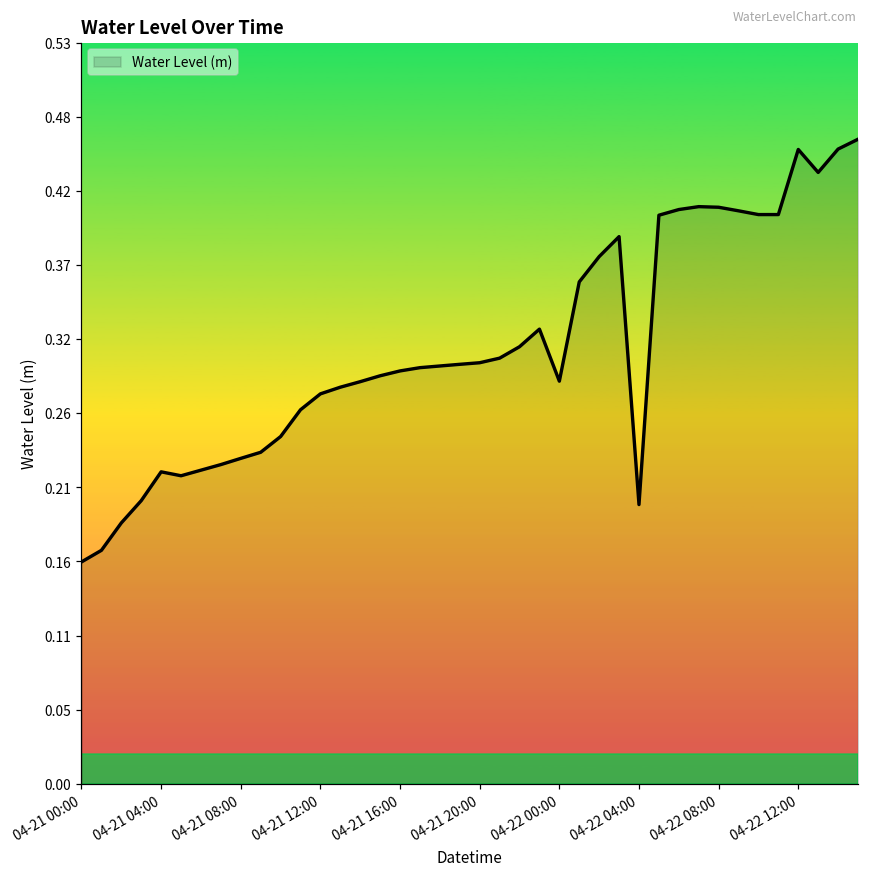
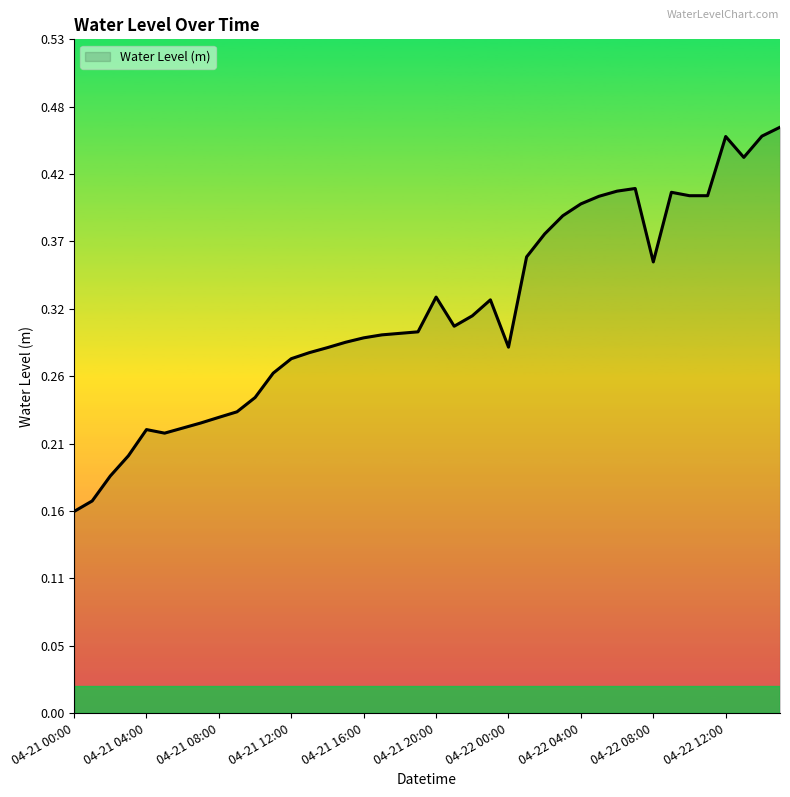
04-21 20:00: 0.300 -> 0.326
04-22 04:00: 0.199 -> 0.399
04-22 08:00: 0.411 -> 0.354
